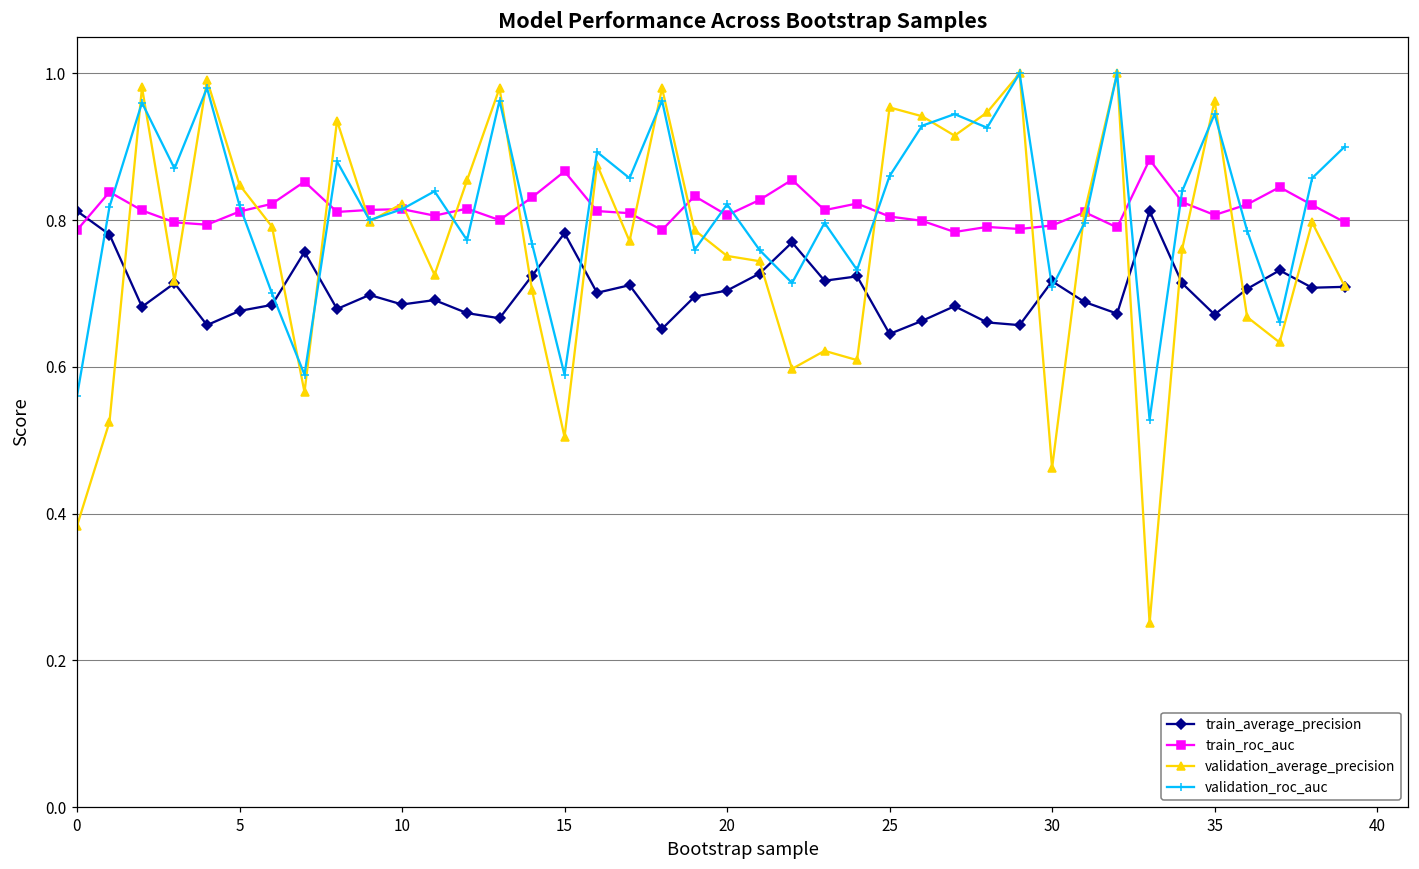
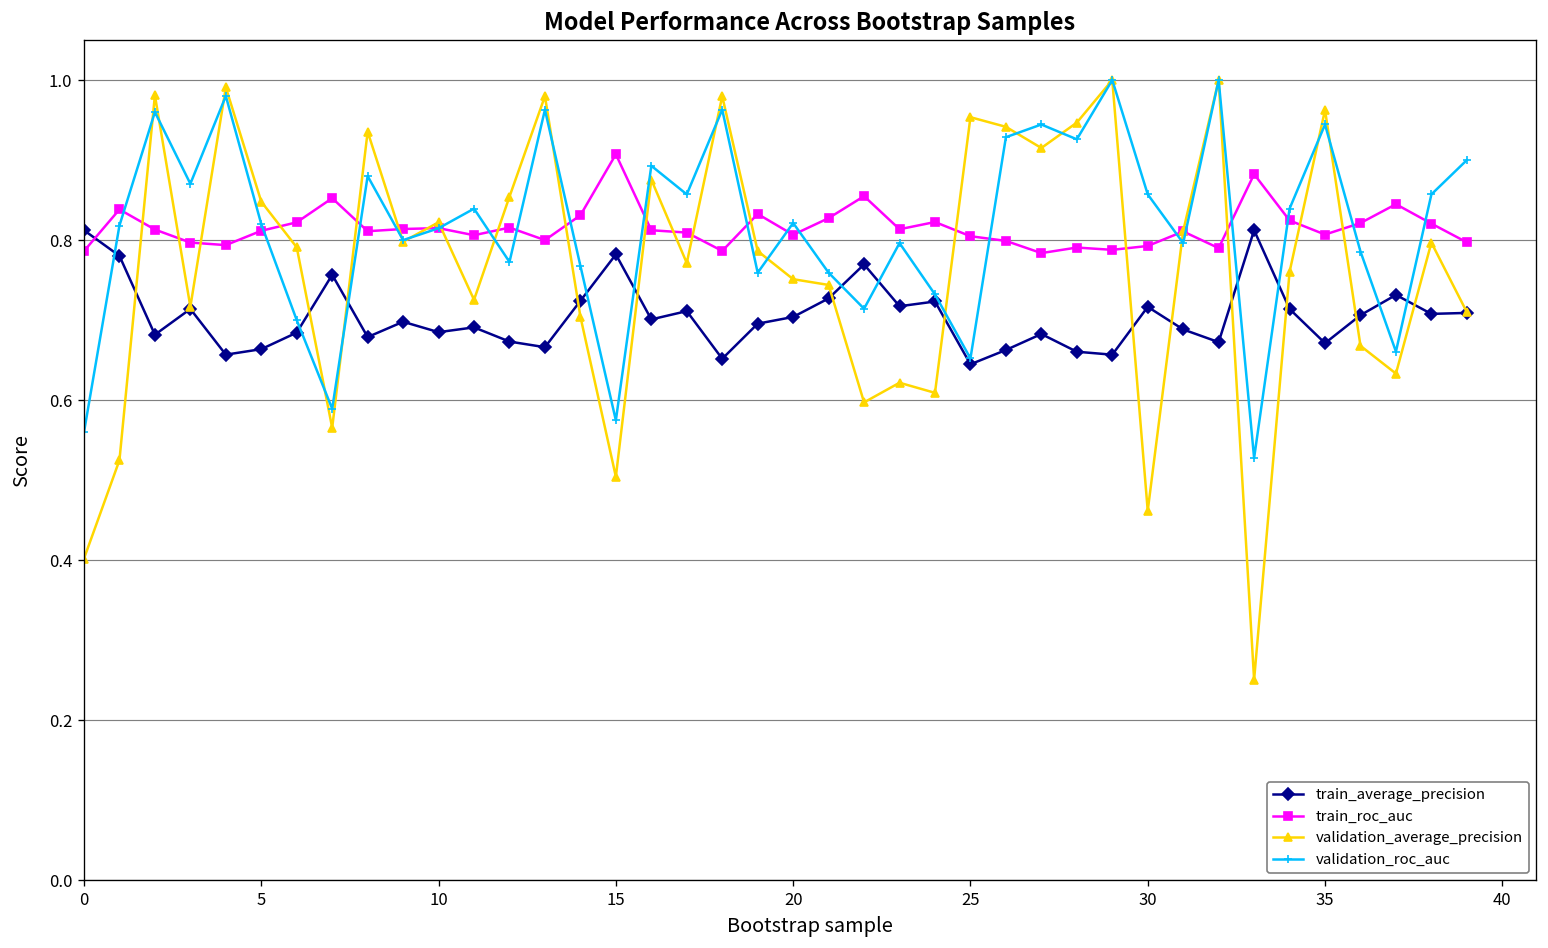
validation_average_precision, 0: 0.38 -> 0.40
train_average_precision, 5: 0.68 -> 0.66
train_roc_auc, 15: 0.87 -> 0.91
validation_roc_auc, 15: 0.59 -> 0.57
validation_roc_auc, 25: 0.86 -> 0.65
validation_roc_auc, 30: 0.71 -> 0.86
